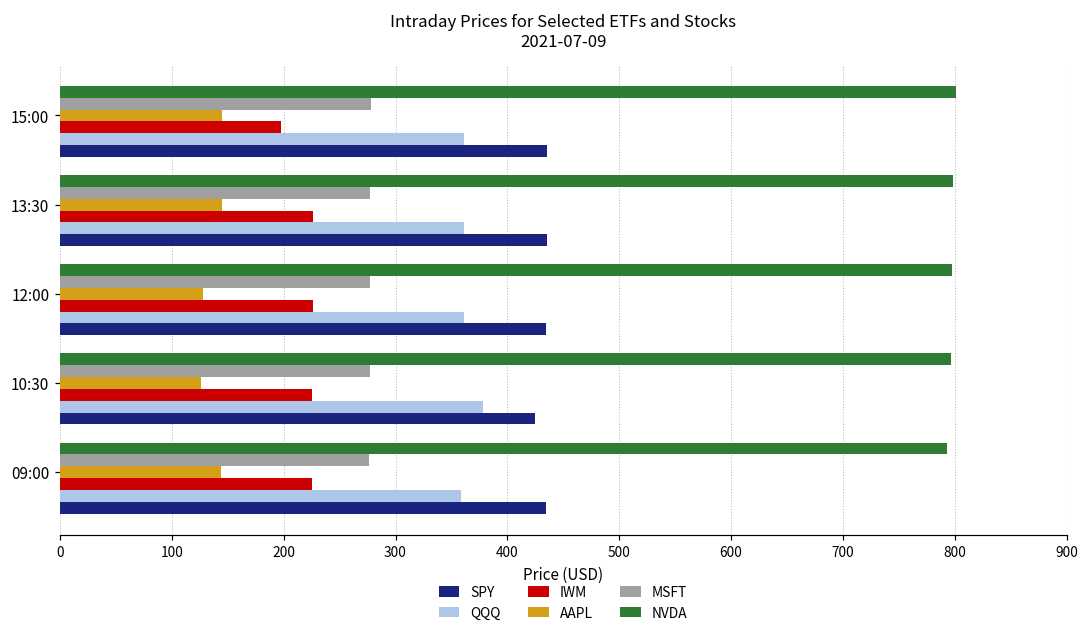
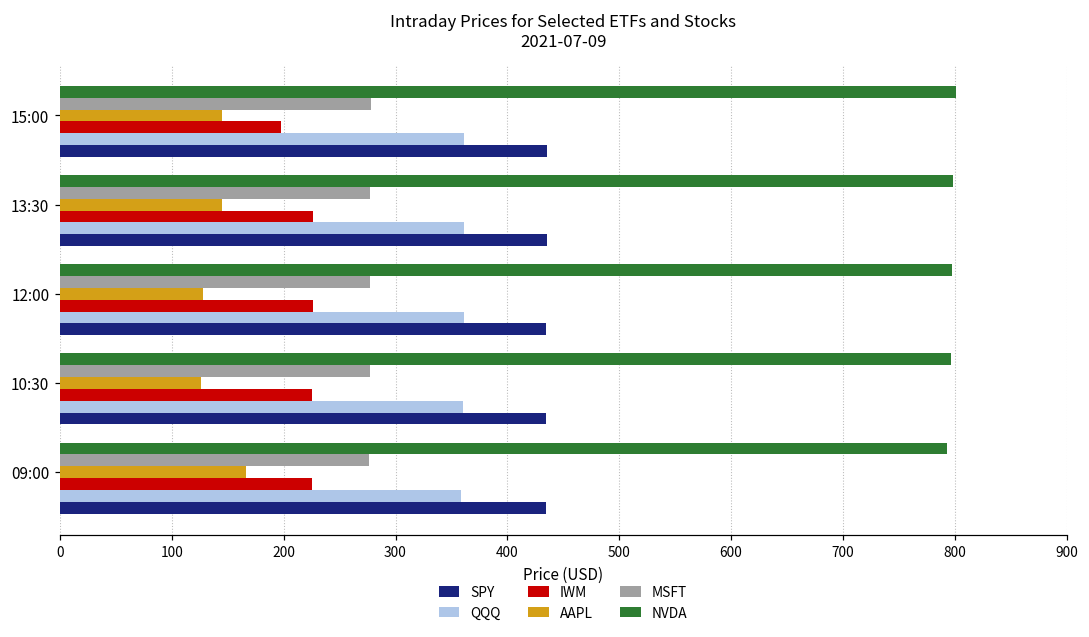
QQQ, 10:30: 379 -> 361
SPY, 10:30: 425 -> 435
AAPL, 09:00: 144 -> 167
